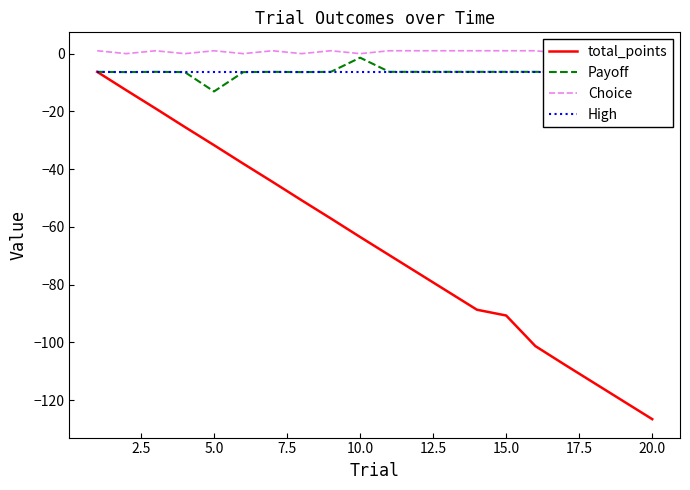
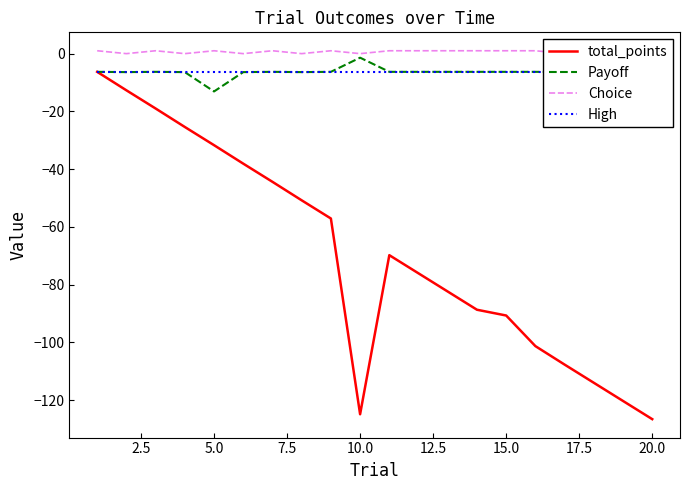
total_points, 10.0: -64 -> -125
